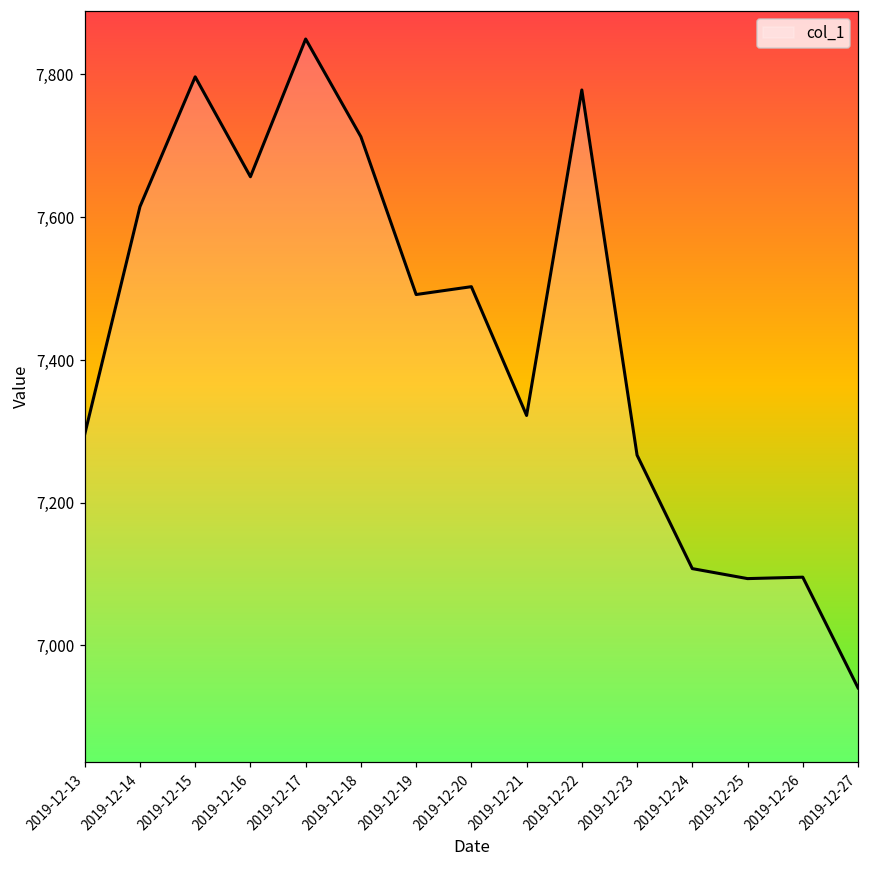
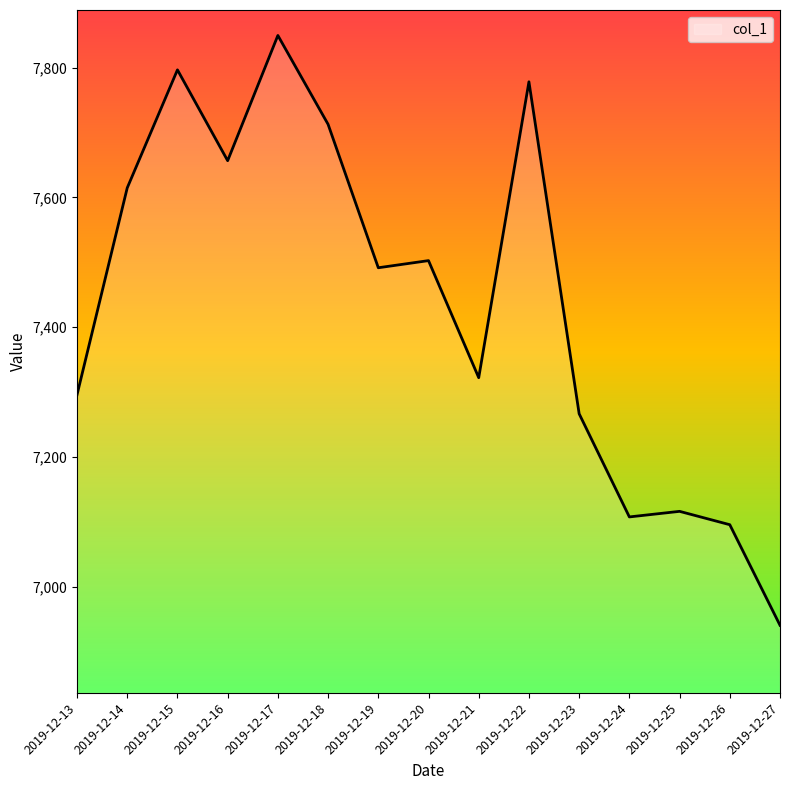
2019-12-25: 7,090 -> 7,120
